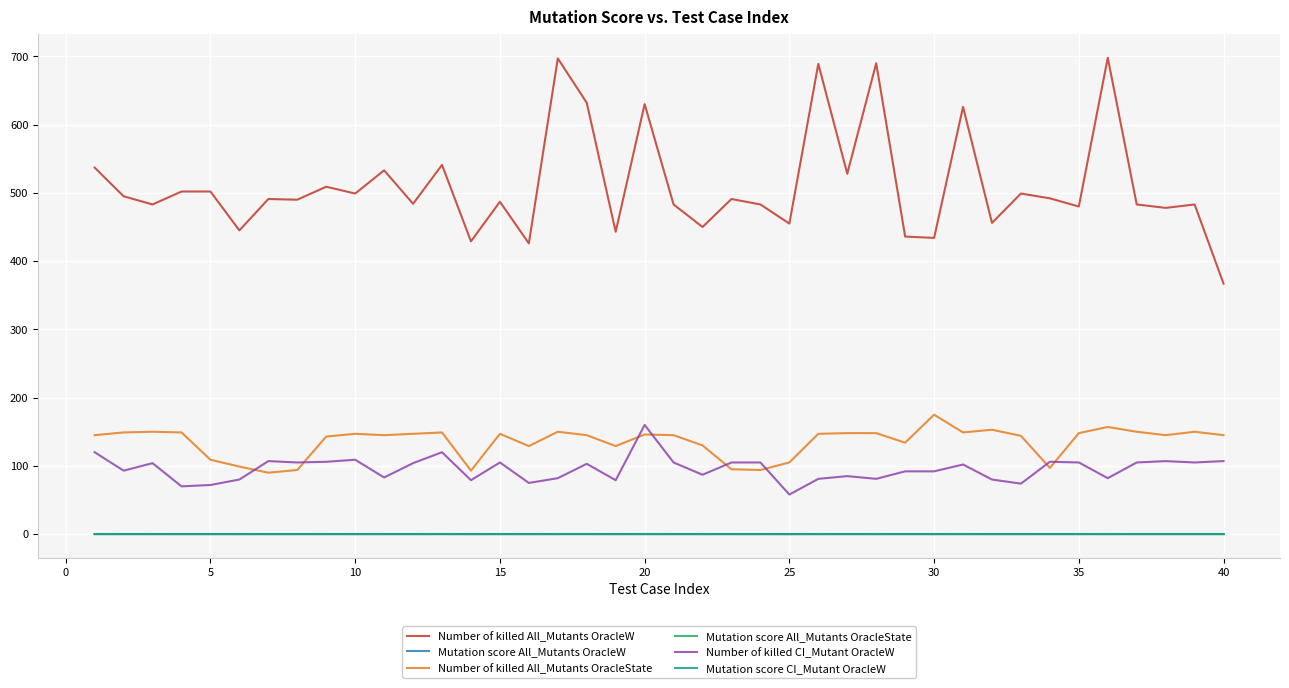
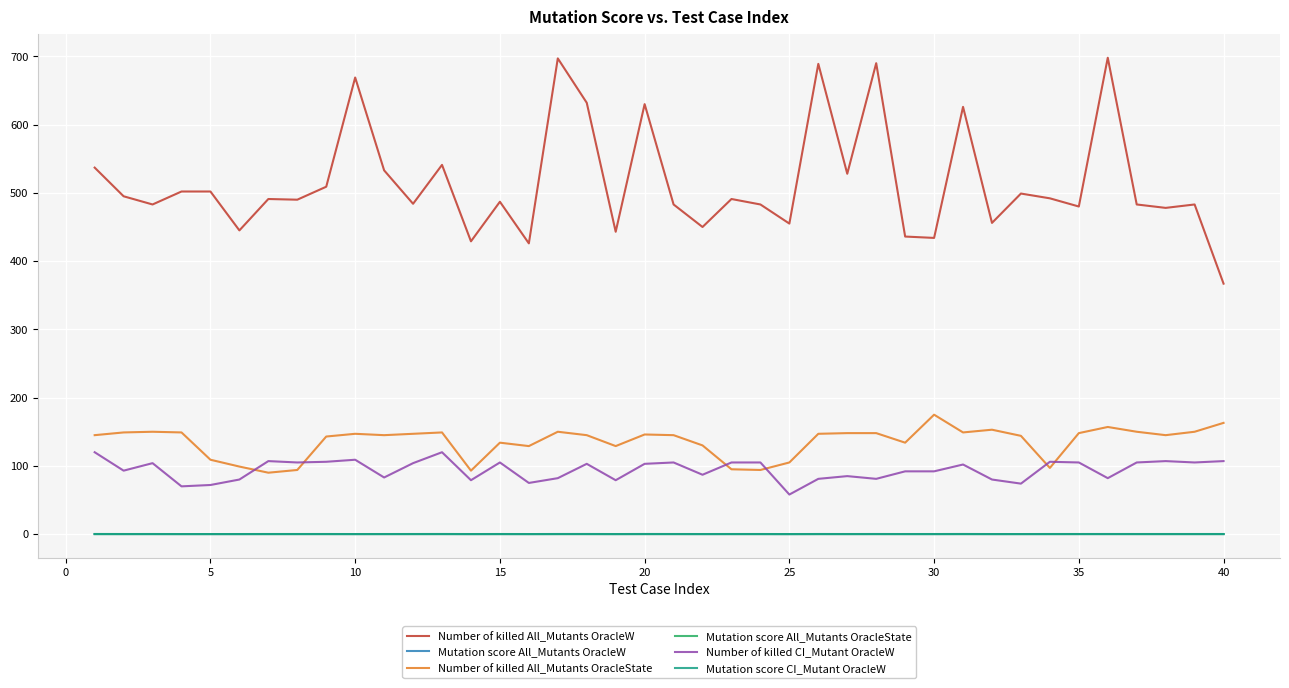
Number of killed All_Mutants OracleW, 10: 500 -> 670
Number of killed All_Mutants OracleState, 15: 150 -> 130
Number of killed CI_Mutant OracleW, 20: 160 -> 100
Number of killed All_Mutants OracleState, 40: 150 -> 160
